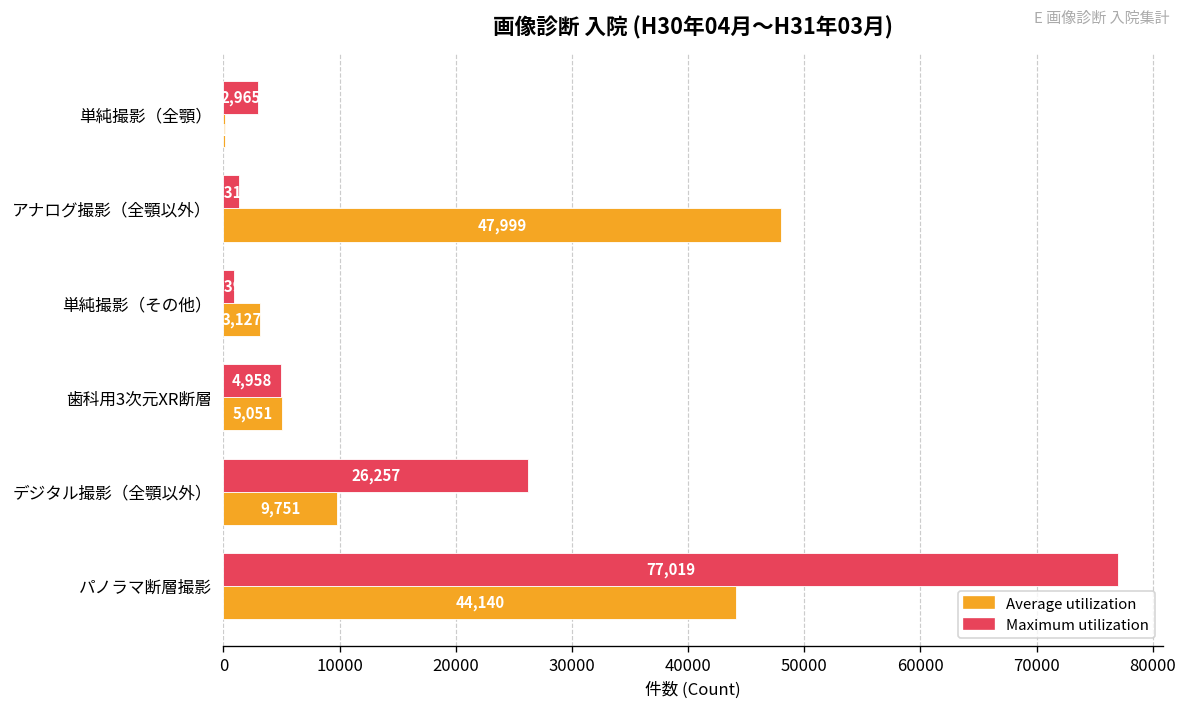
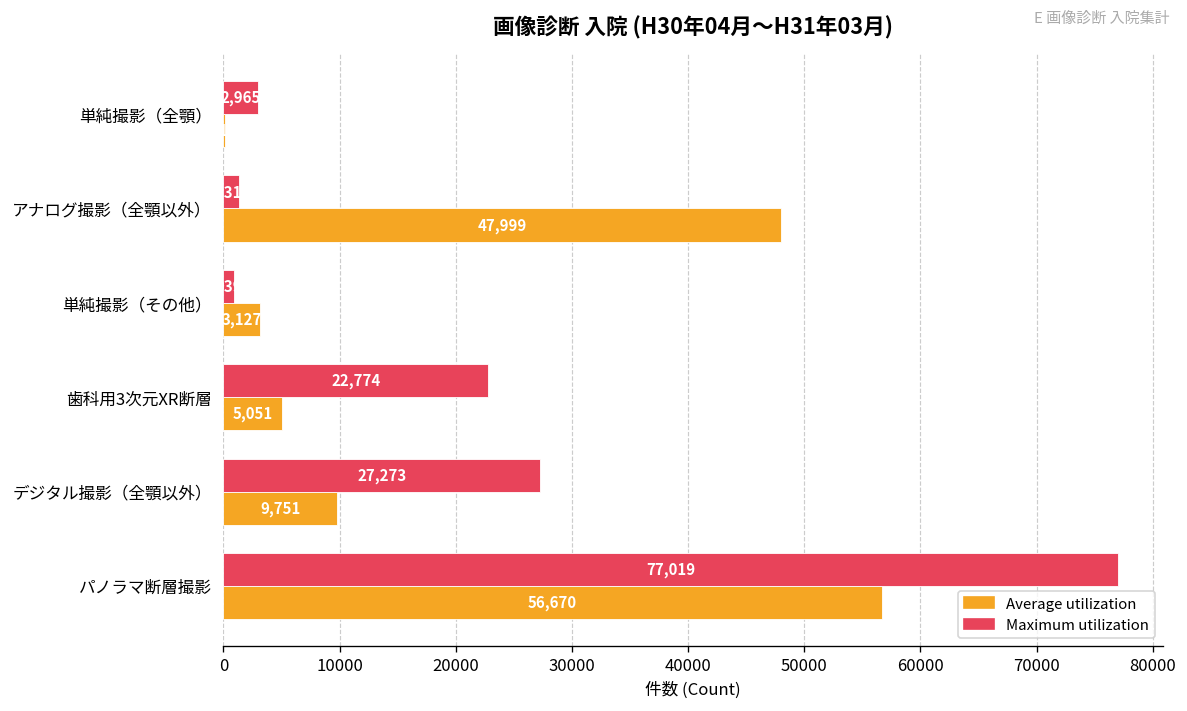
Maximum utilization, 歯科用3次元XR断層: 4,958 -> 22,774
Maximum utilization, デジタル撮影（全顎以外）: 26,257 -> 27,273
Average utilization, パノラマ断層撮影: 44,140 -> 56,670
